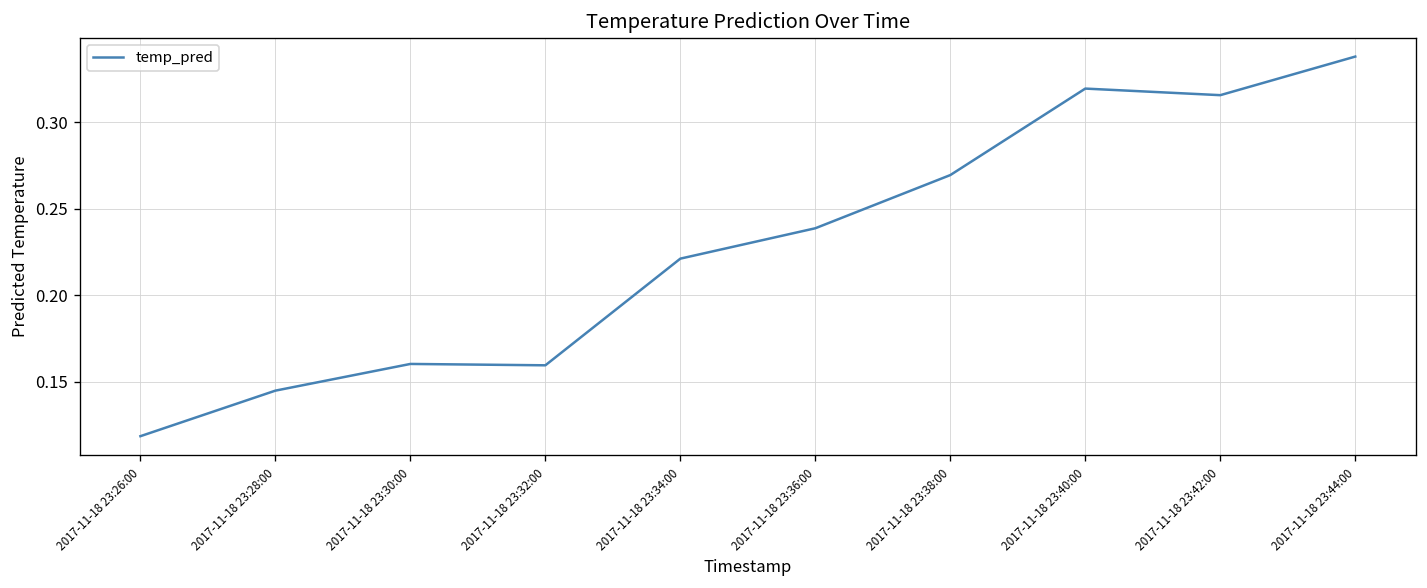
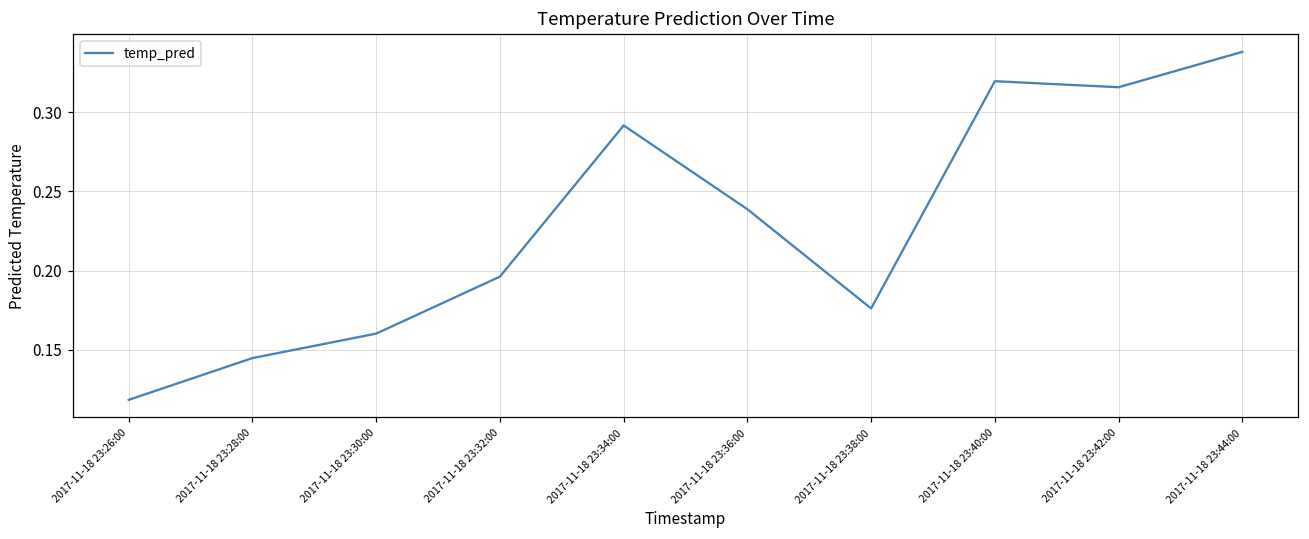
2017-11-18 23:32:00: 0.160 -> 0.196
2017-11-18 23:34:00: 0.221 -> 0.292
2017-11-18 23:38:00: 0.269 -> 0.176
